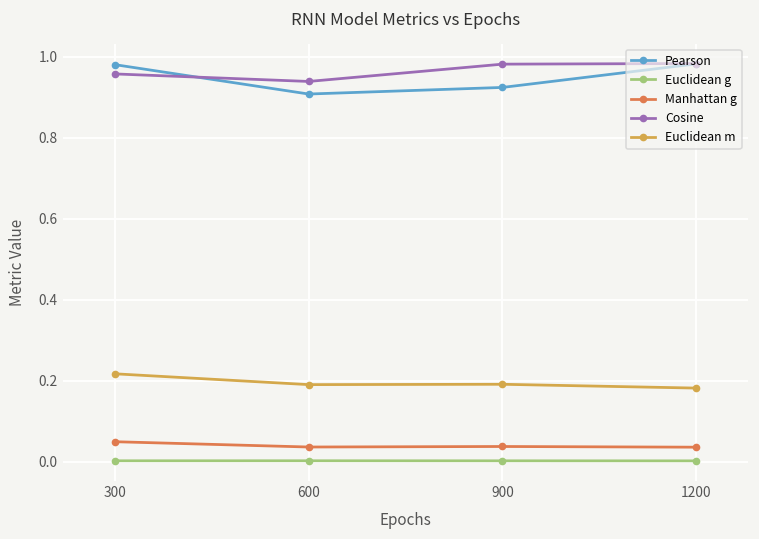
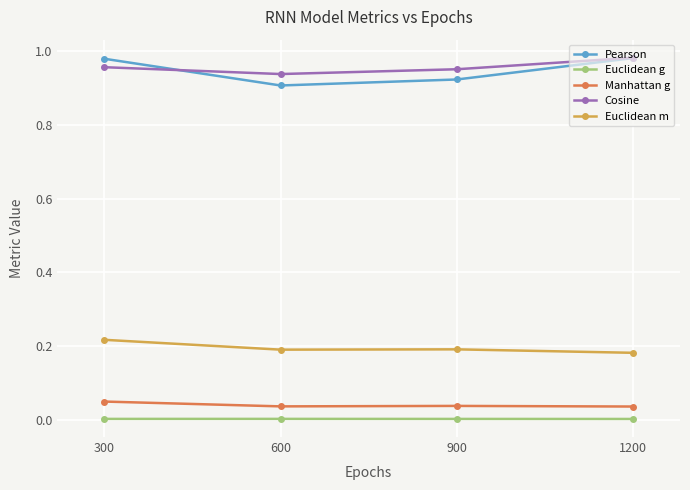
Cosine, 900: 0.98 -> 0.95
